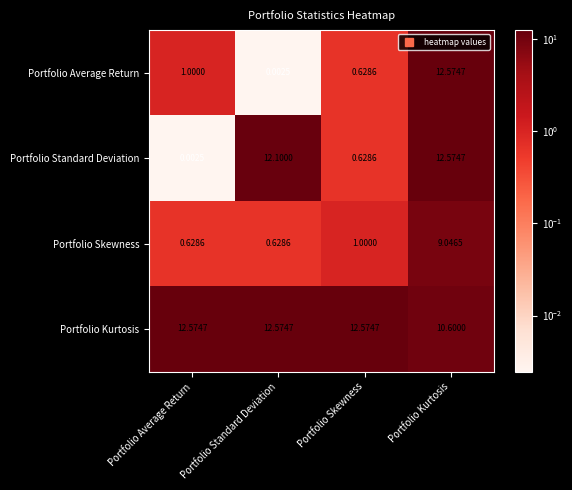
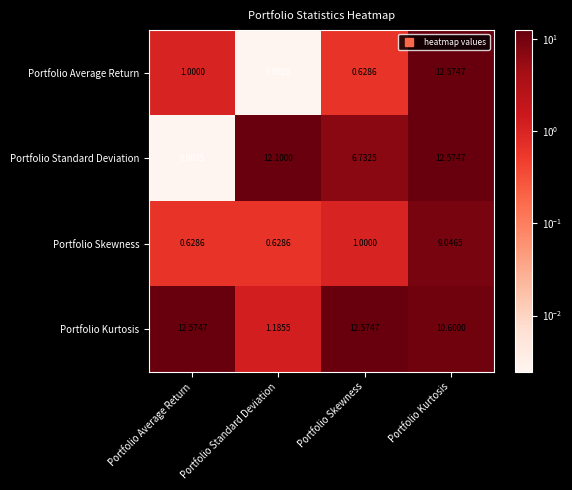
Portfolio Standard Deviation, Portfolio Skewness: 0.6286 -> 6.7325
Portfolio Kurtosis, Portfolio Standard Deviation: 12.5747 -> 1.1855
